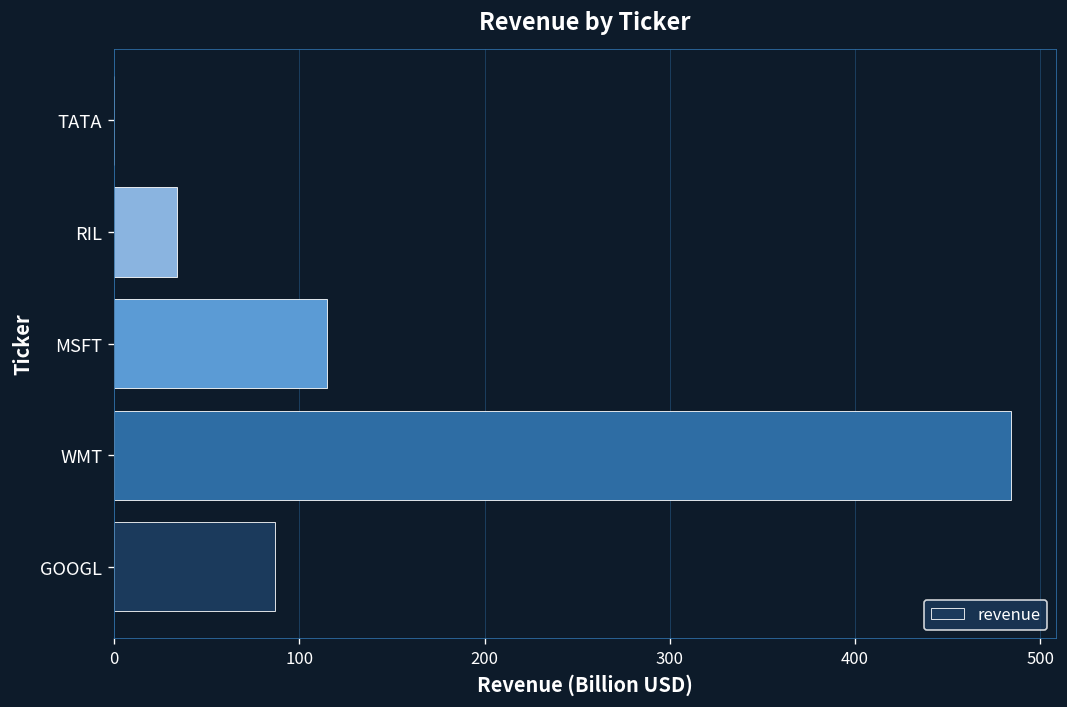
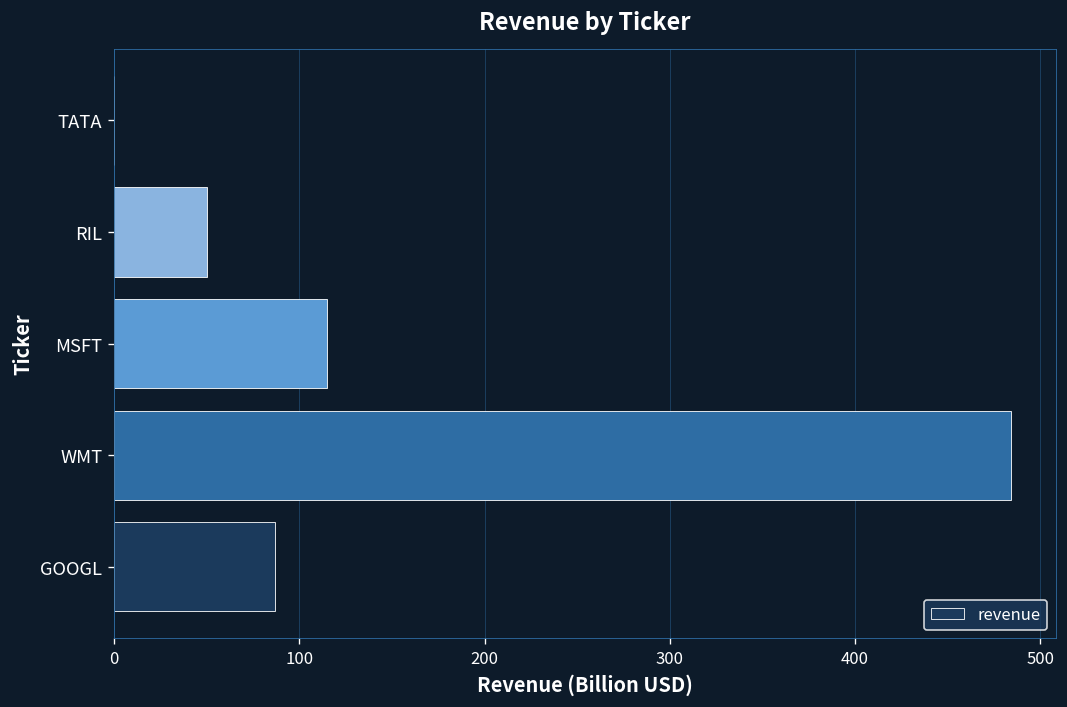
RIL: 34 -> 50
